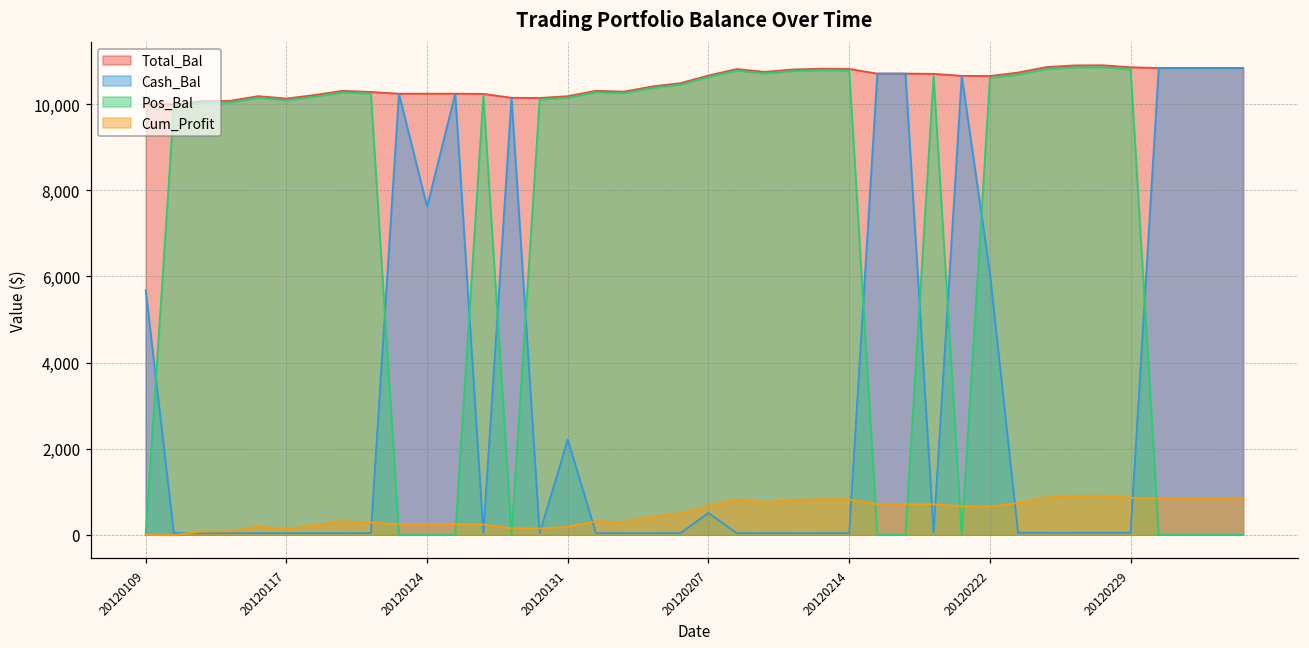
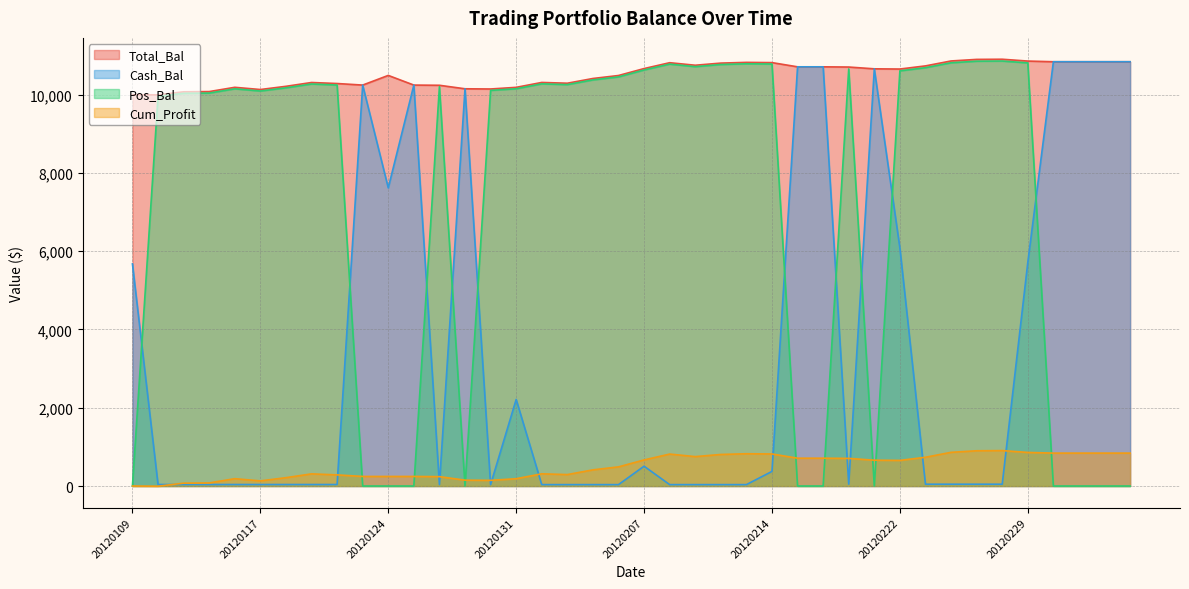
Total_Bal, 20120124: 10,200 -> 10,500
Cash_Bal, 20120214: 0 -> 400
Cash_Bal, 20120229: 0 -> 5,700
